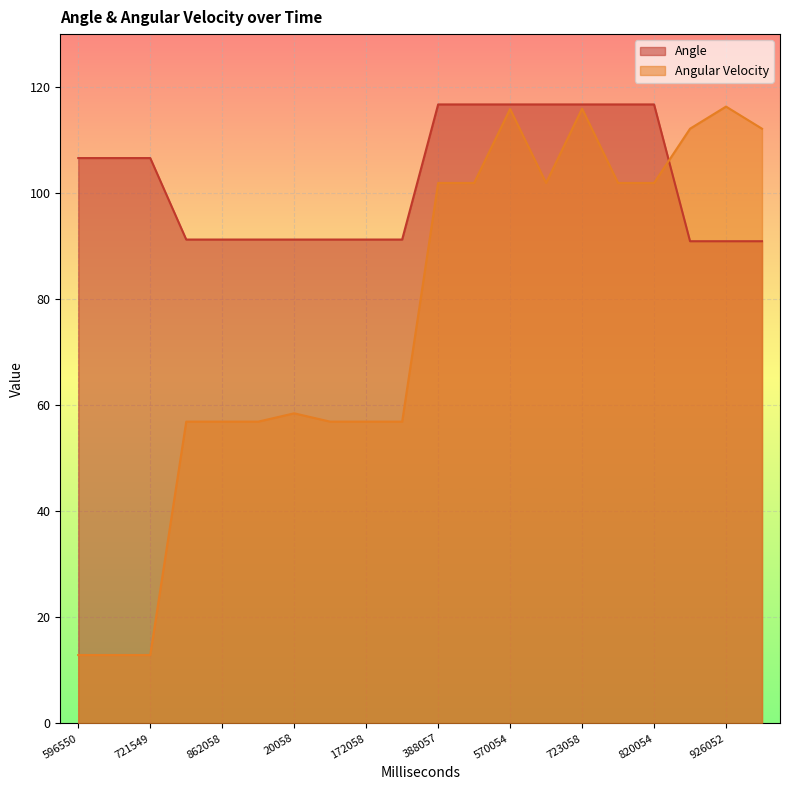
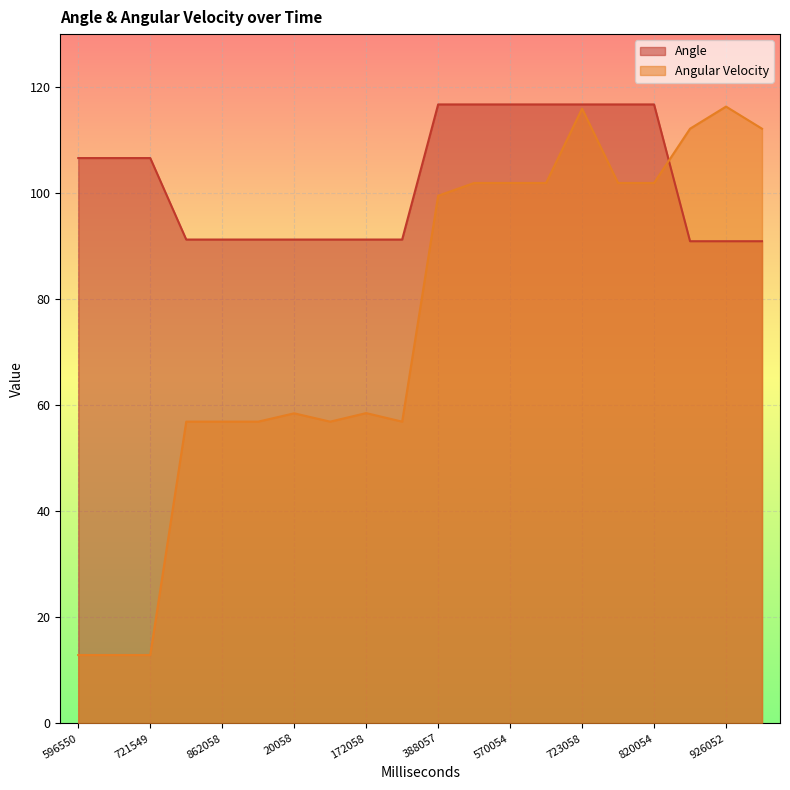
Angular Velocity, 172058: 57 -> 59
Angular Velocity, 388057: 102 -> 100
Angular Velocity, 570054: 116 -> 102
